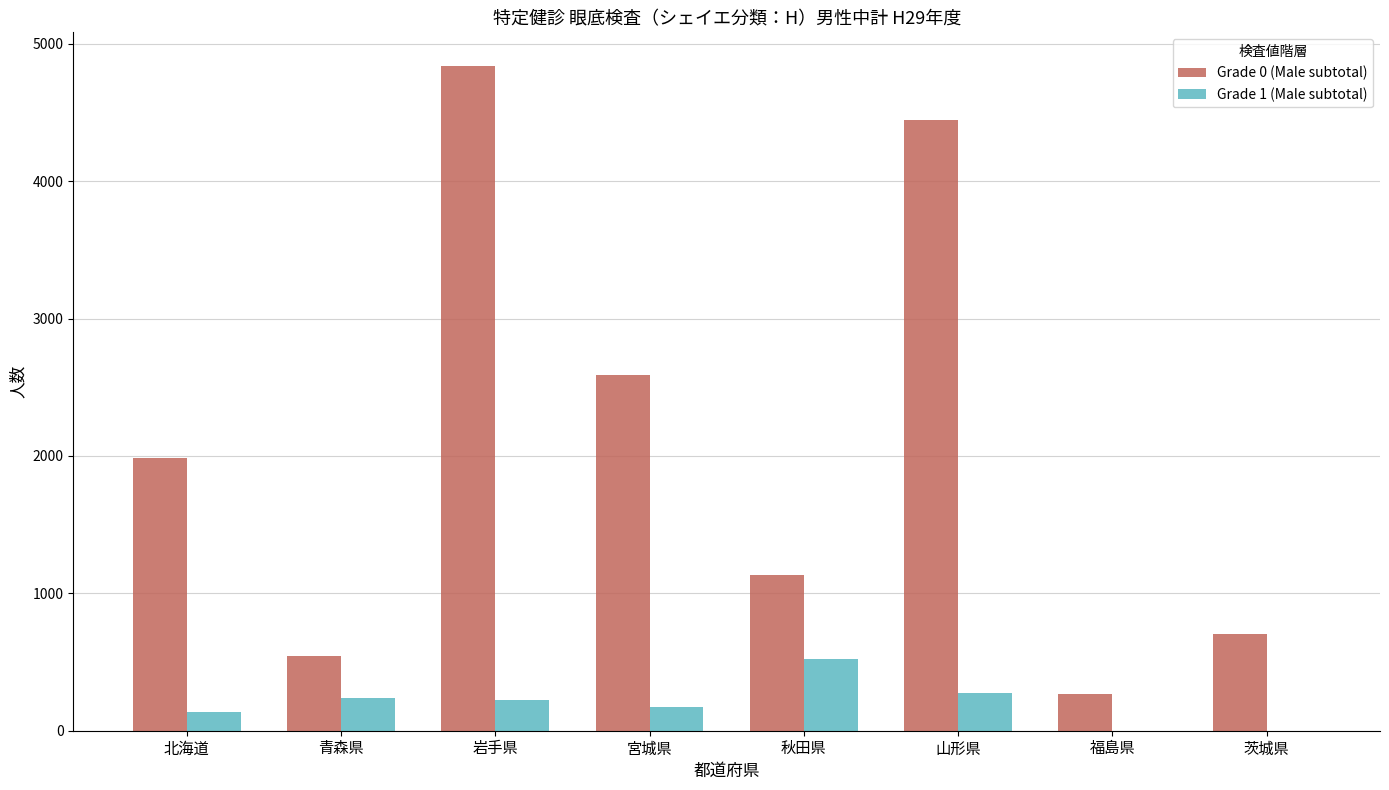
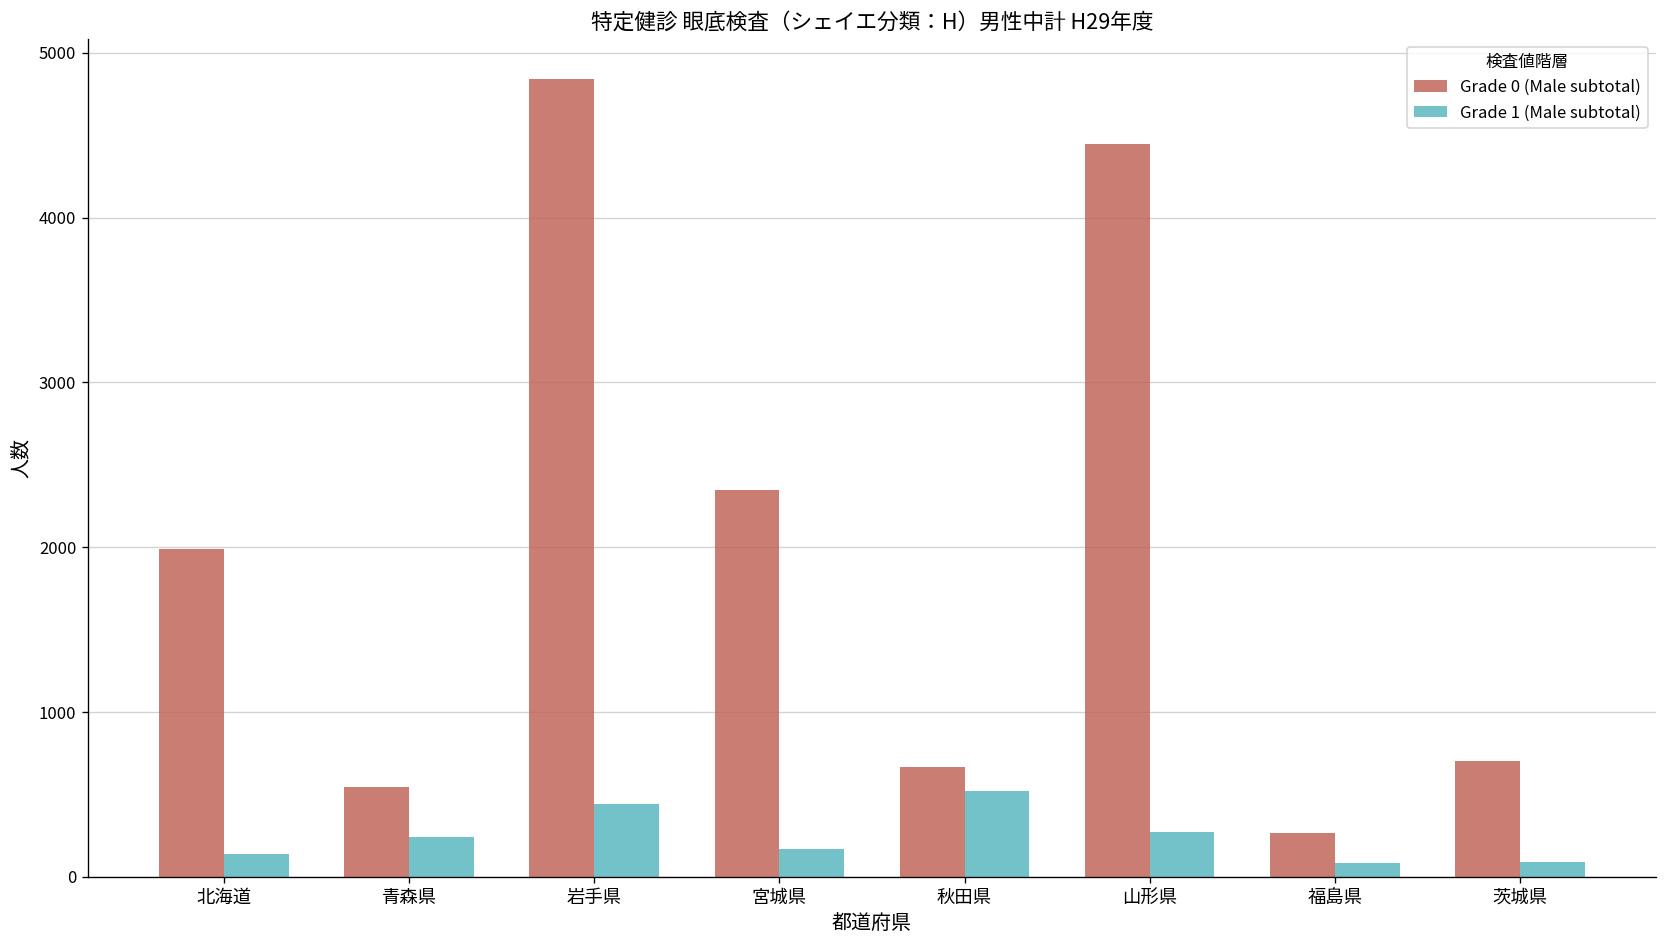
Grade 1 (Male subtotal), 岩手県: 220 -> 440
Grade 0 (Male subtotal), 宮城県: 2590 -> 2350
Grade 0 (Male subtotal), 秋田県: 1140 -> 660
Grade 1 (Male subtotal), 福島県: 0 -> 90
Grade 1 (Male subtotal), 茨城県: 0 -> 90
